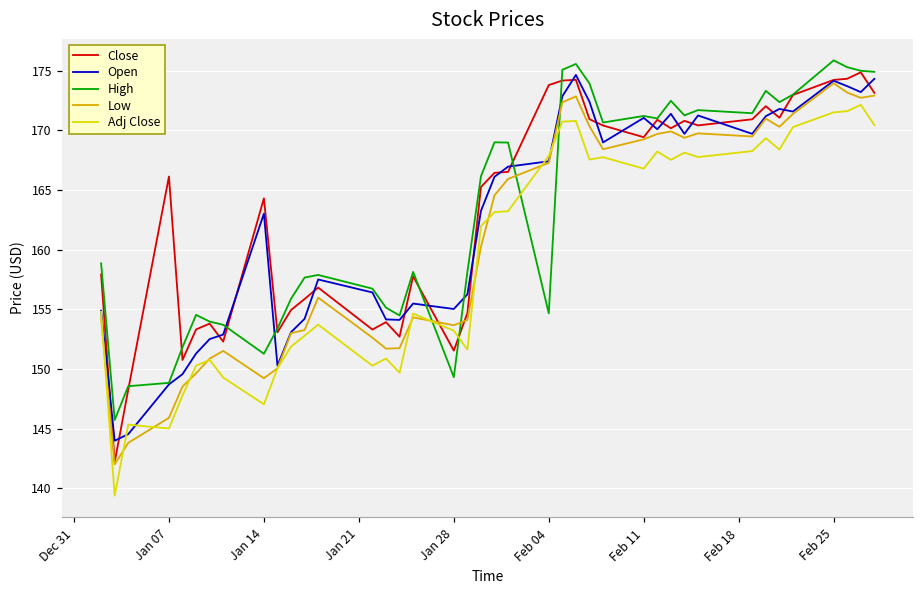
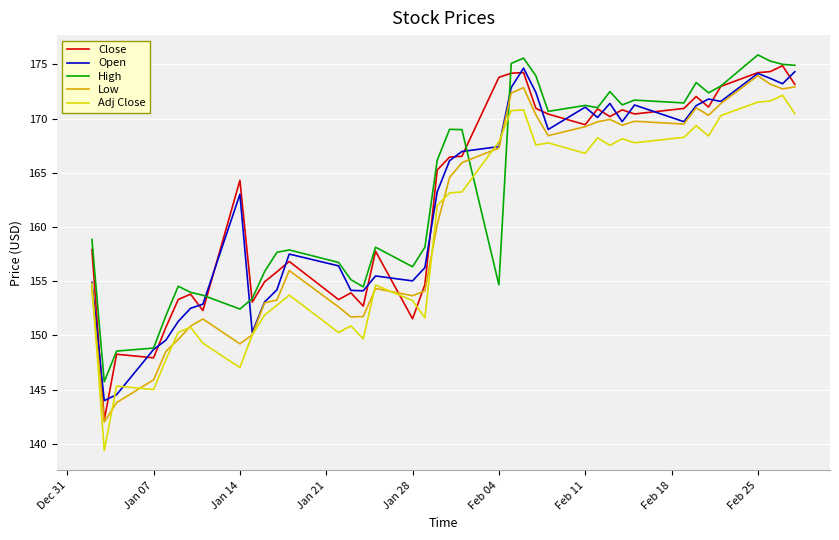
Close, Jan 07: 166.1 -> 147.9
High, Jan 14: 151.3 -> 152.4
High, Jan 28: 149.3 -> 156.3
